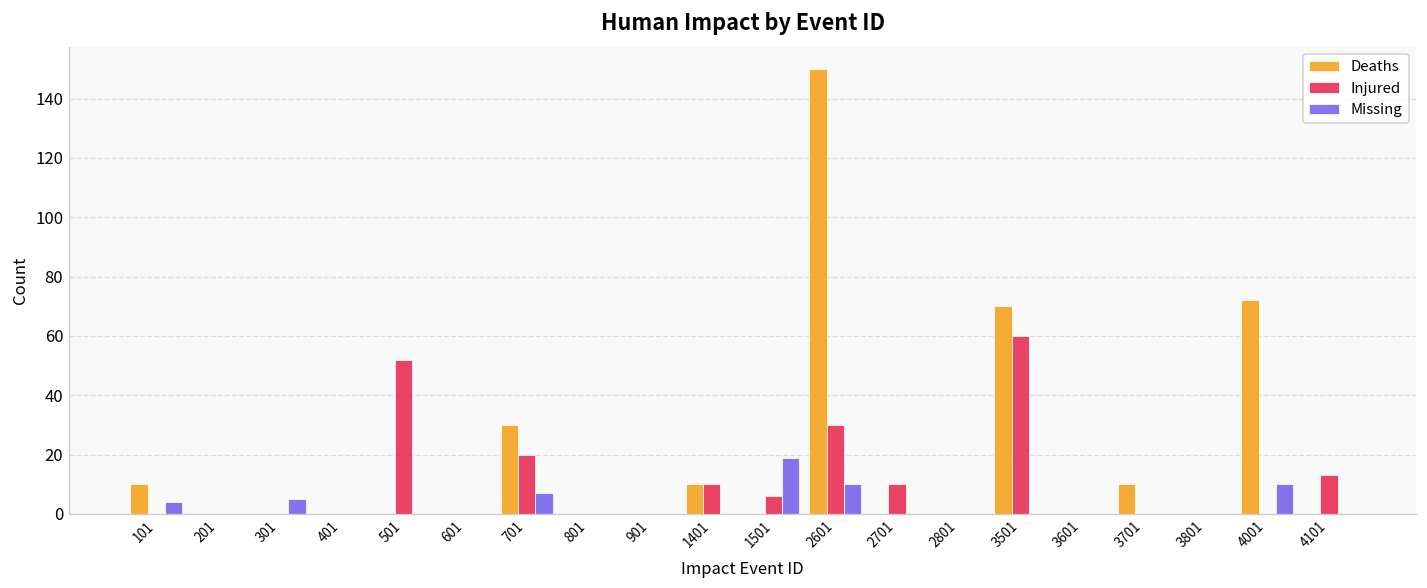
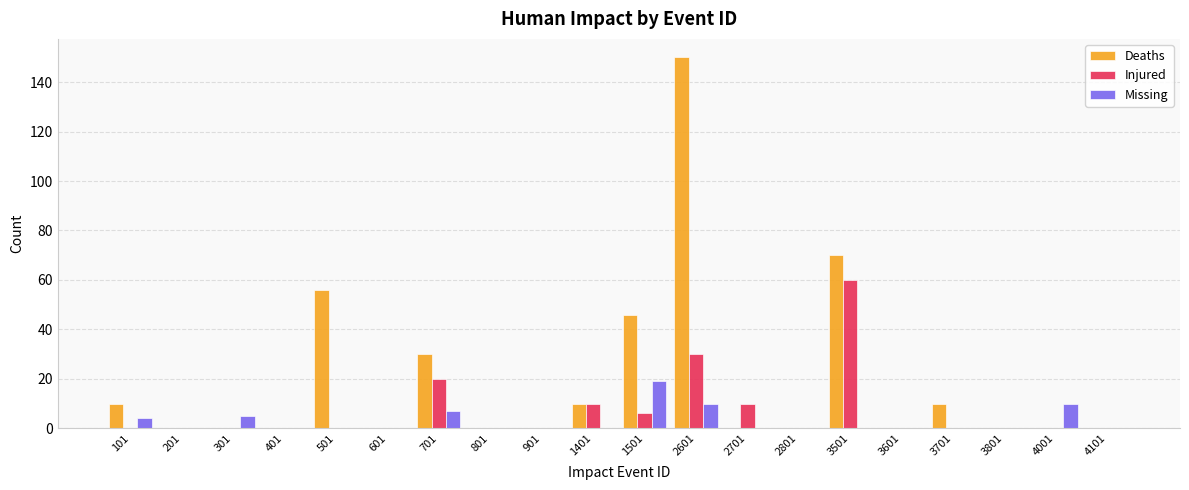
Deaths, 501: 0 -> 56
Injured, 501: 52 -> 0
Deaths, 1501: 0 -> 46
Deaths, 4001: 72 -> 0
Injured, 4101: 13 -> 0
